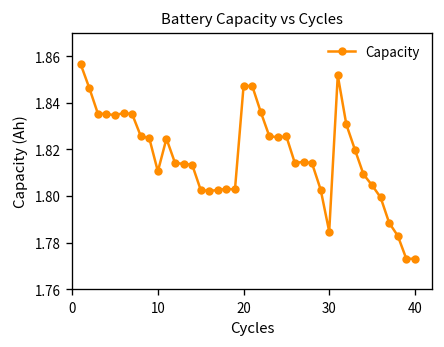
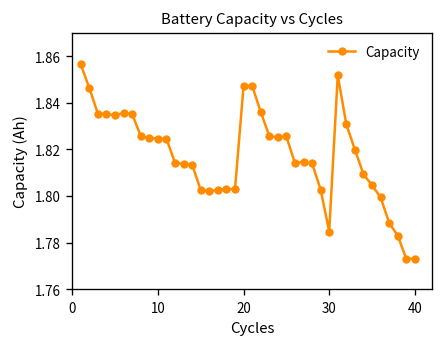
10: 1.811 -> 1.825
